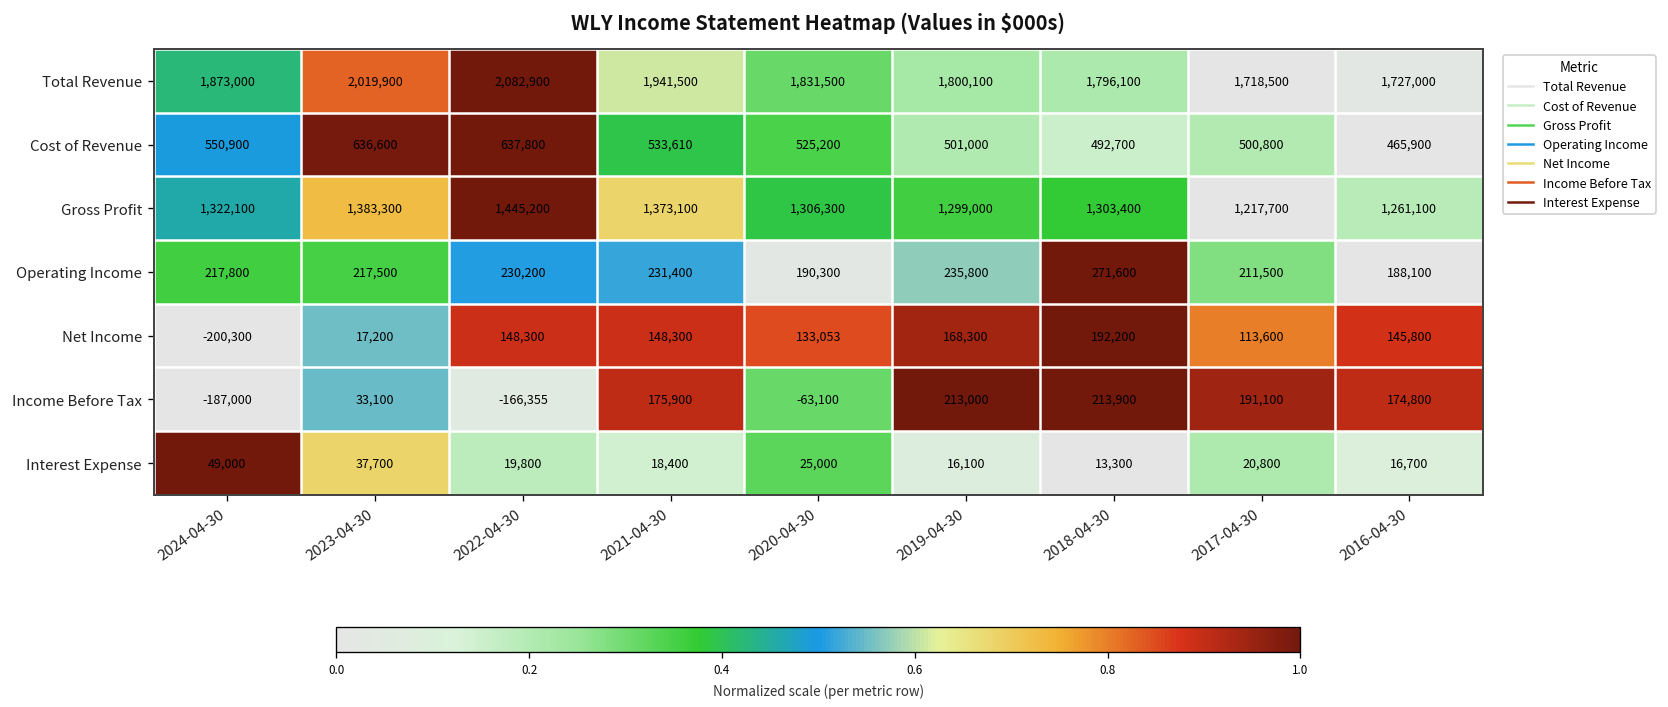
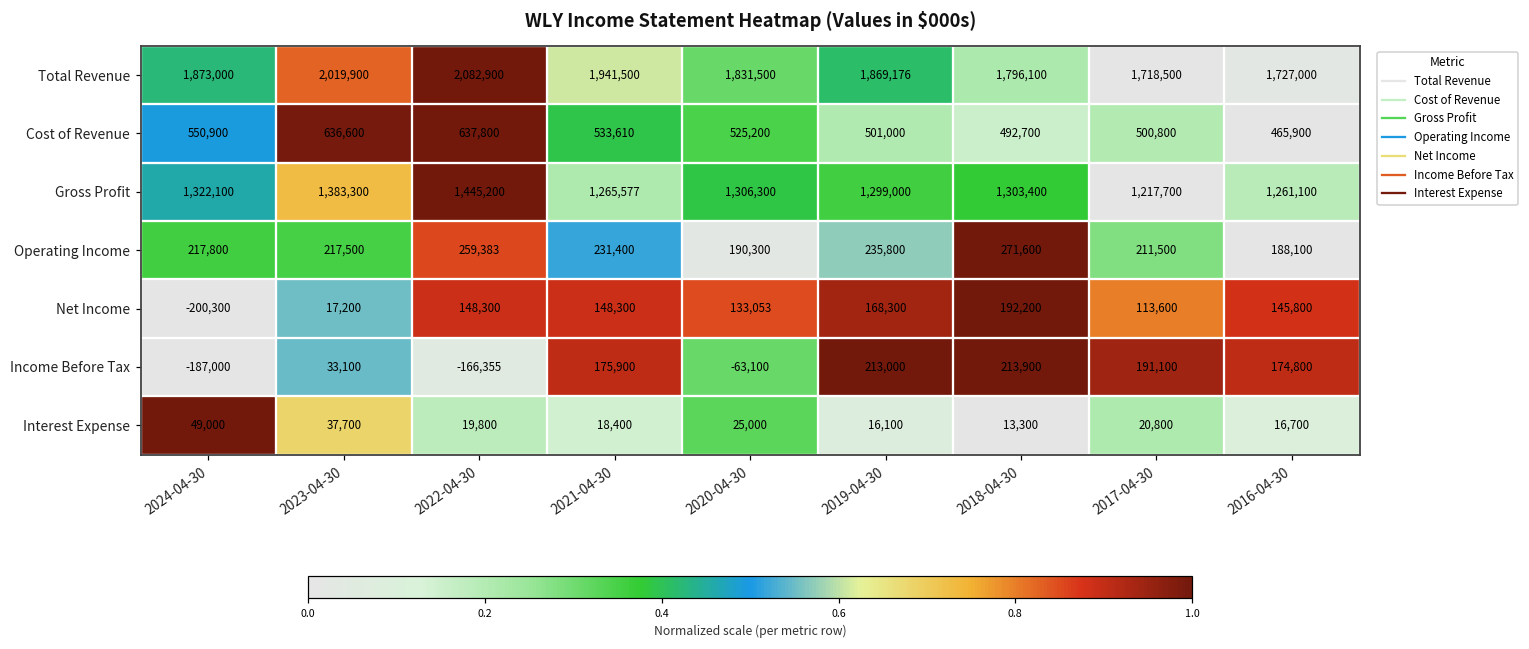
Total Revenue, 2019-04-30: 1,800,100 -> 1,869,176
Gross Profit, 2021-04-30: 1,373,100 -> 1,265,577
Operating Income, 2022-04-30: 230,200 -> 259,383
